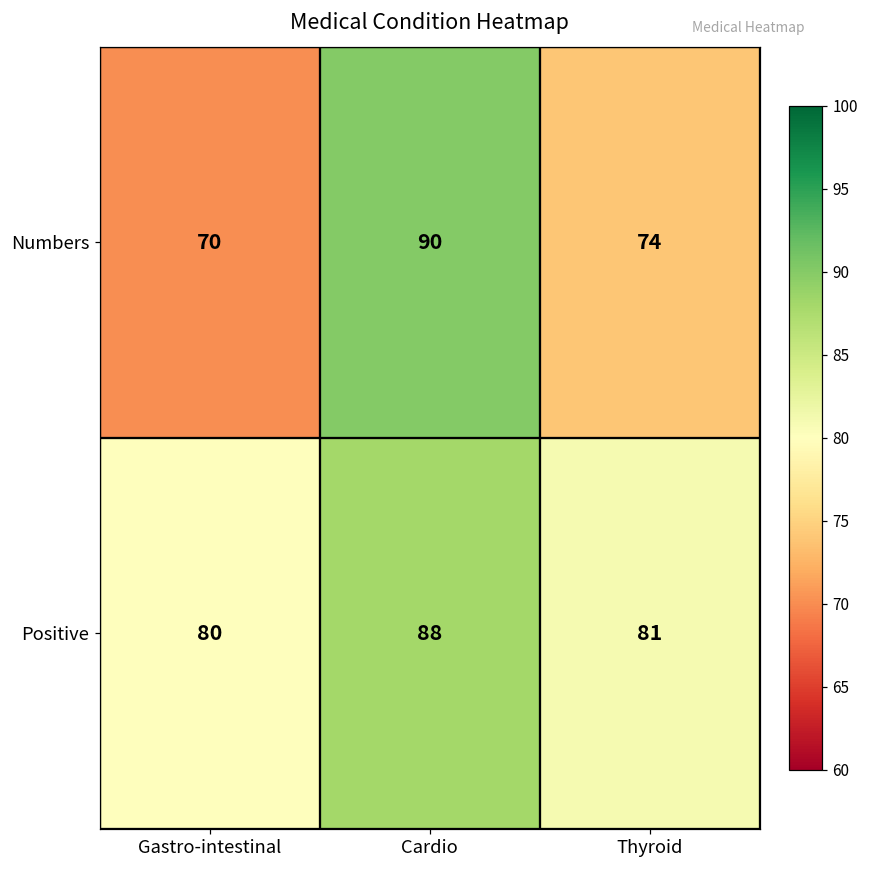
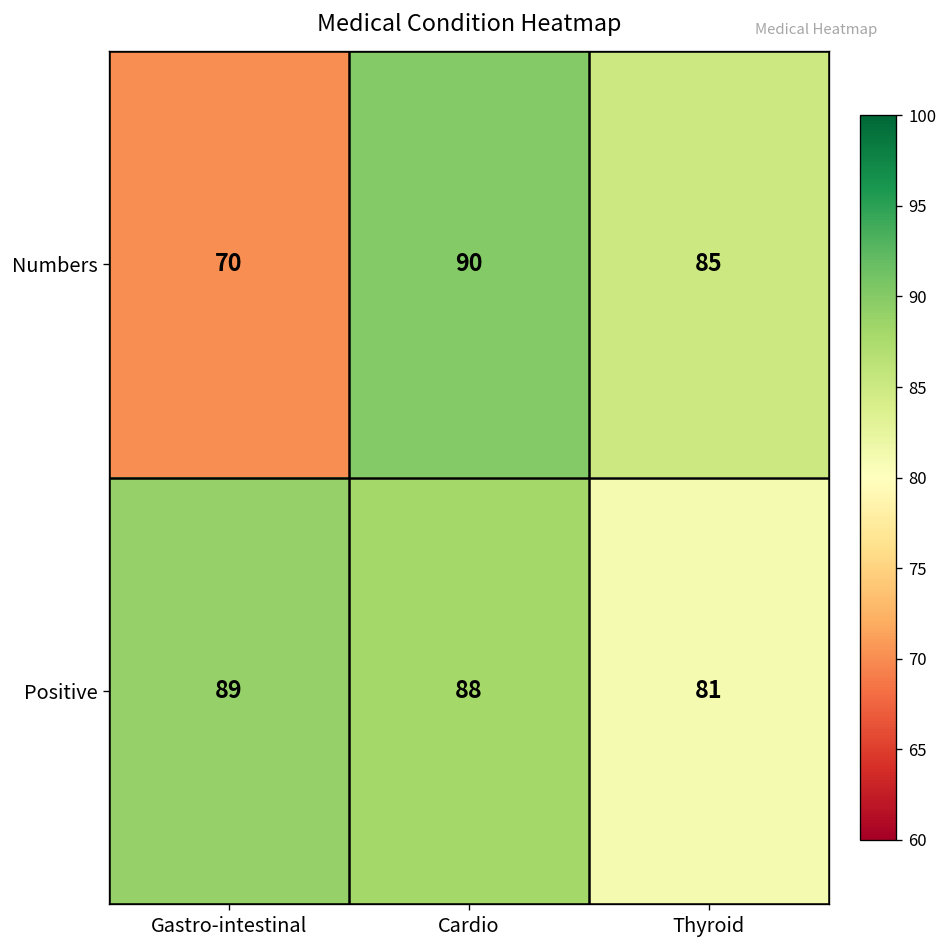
Numbers, Thyroid: 74 -> 85
Positive, Gastro-intestinal: 80 -> 89
